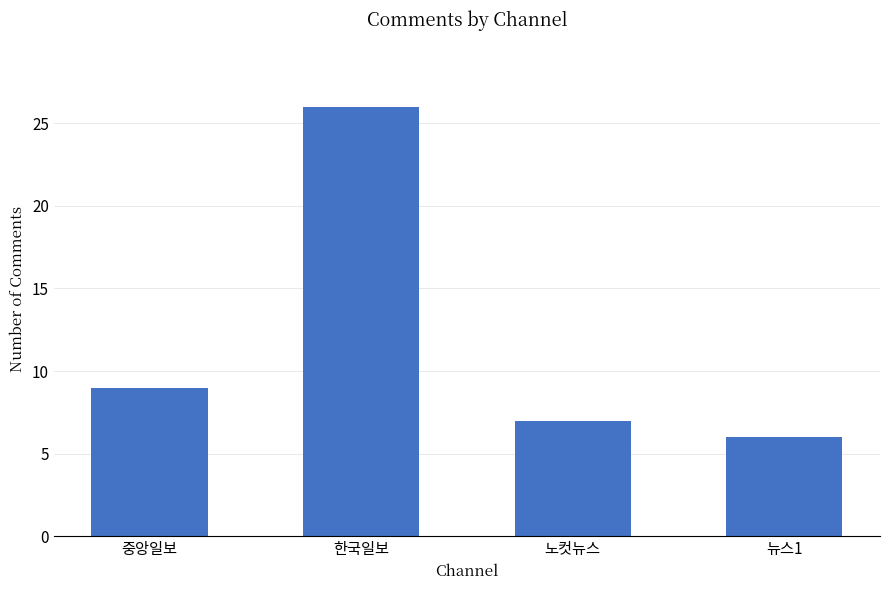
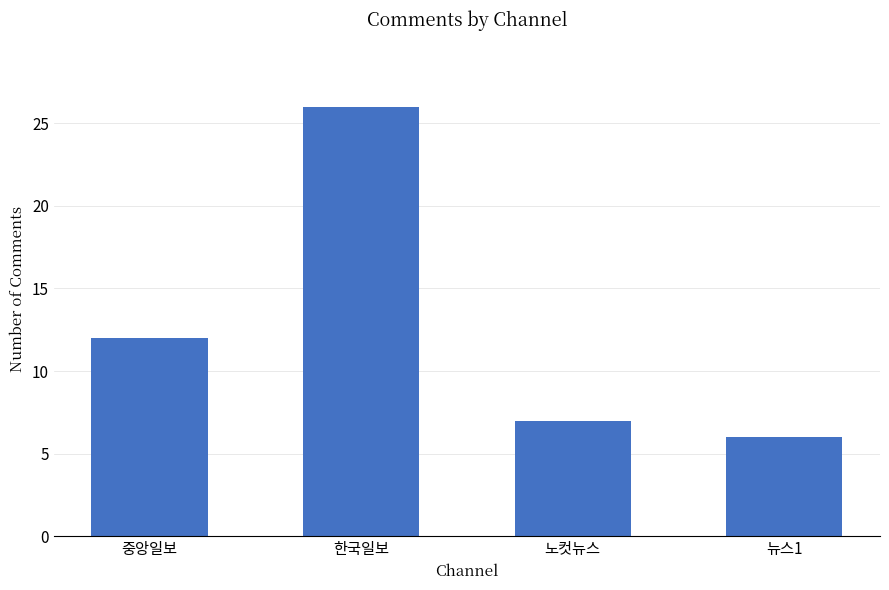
중앙일보: 9 -> 12
